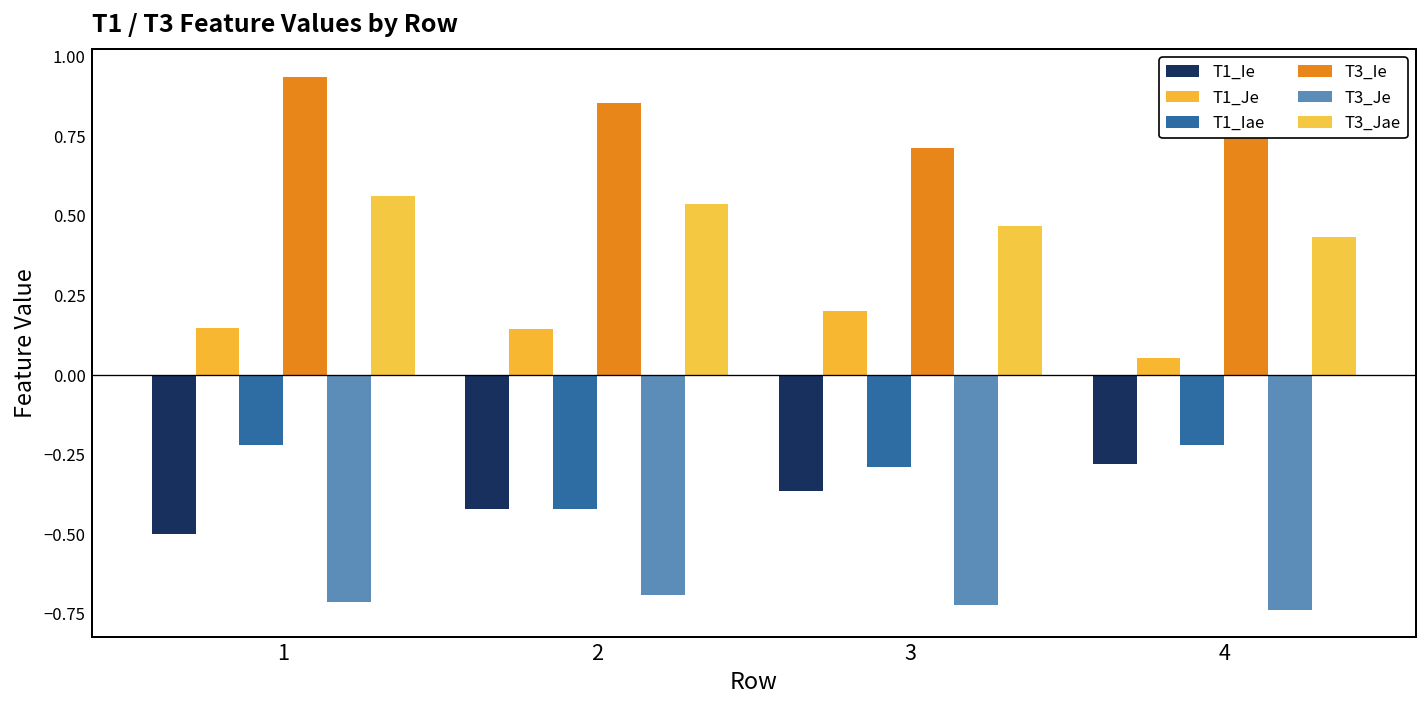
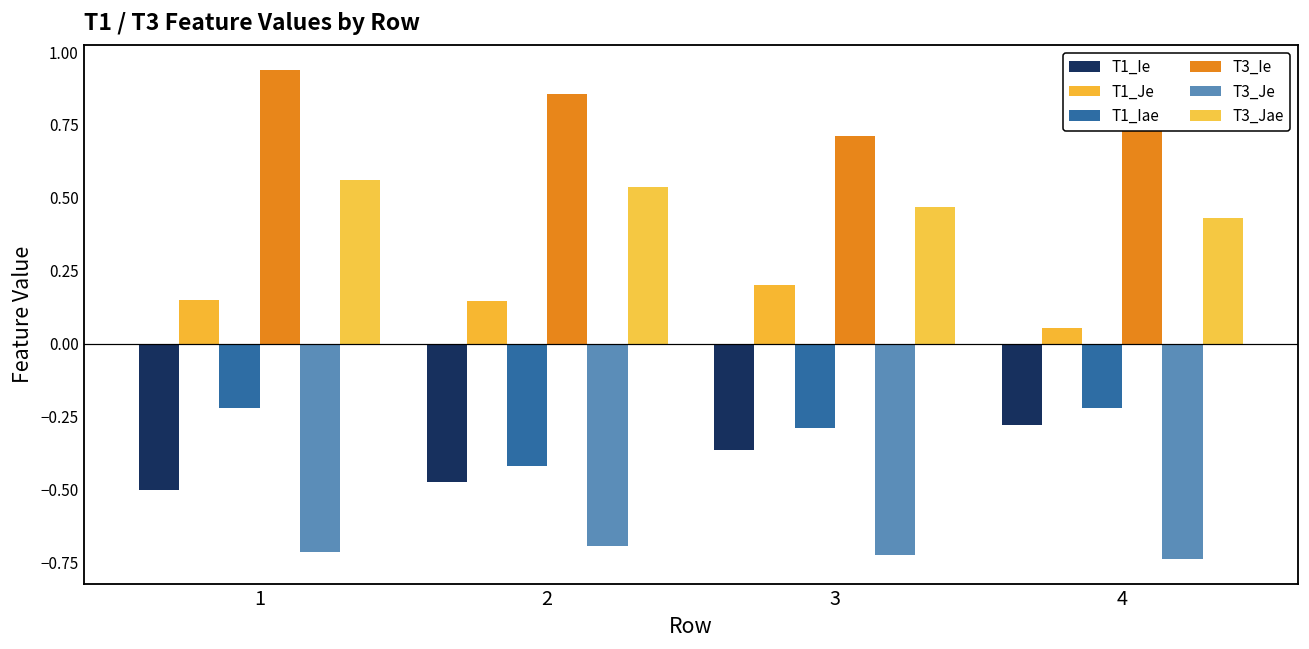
T1_Ie, 2: -0.42 -> -0.47
